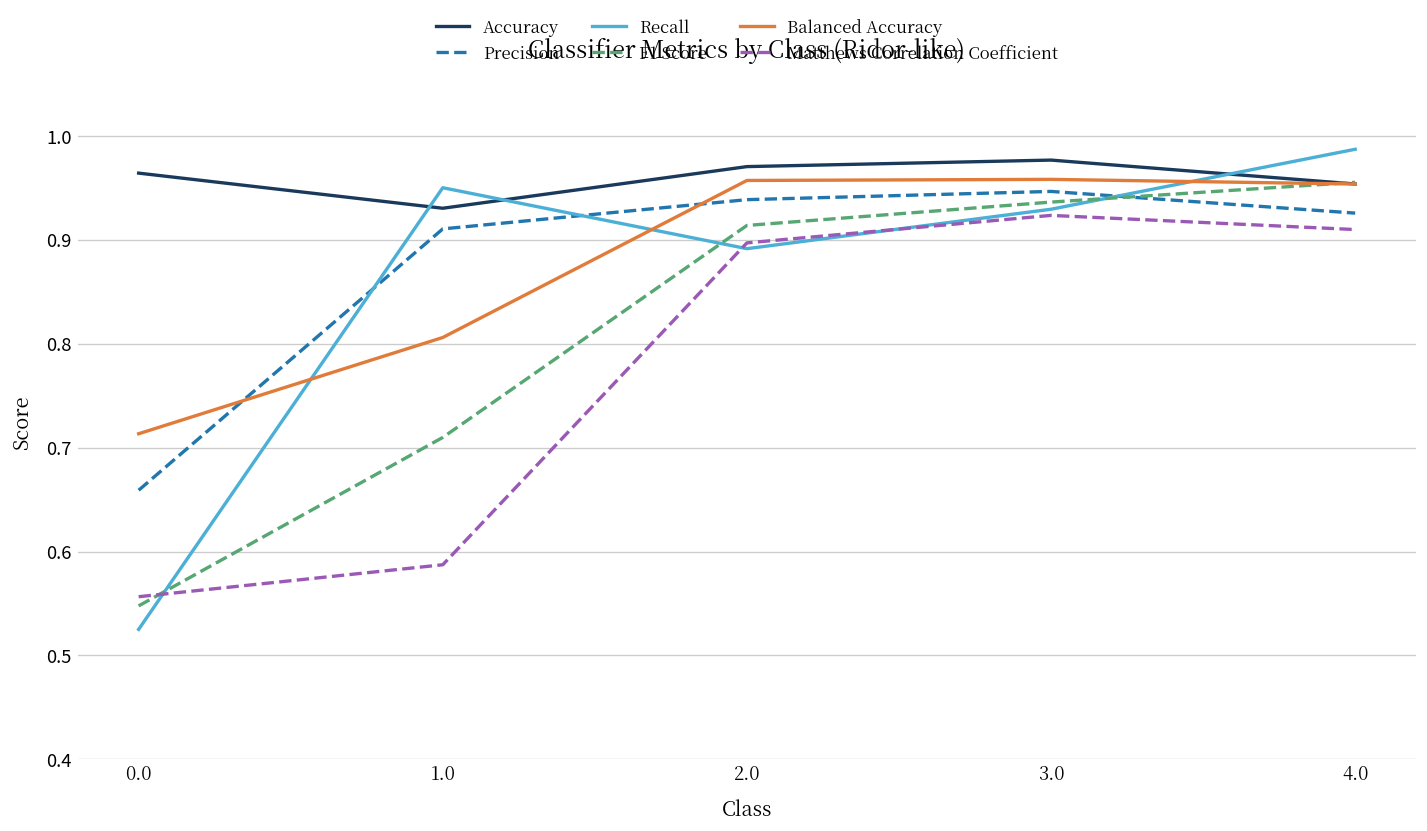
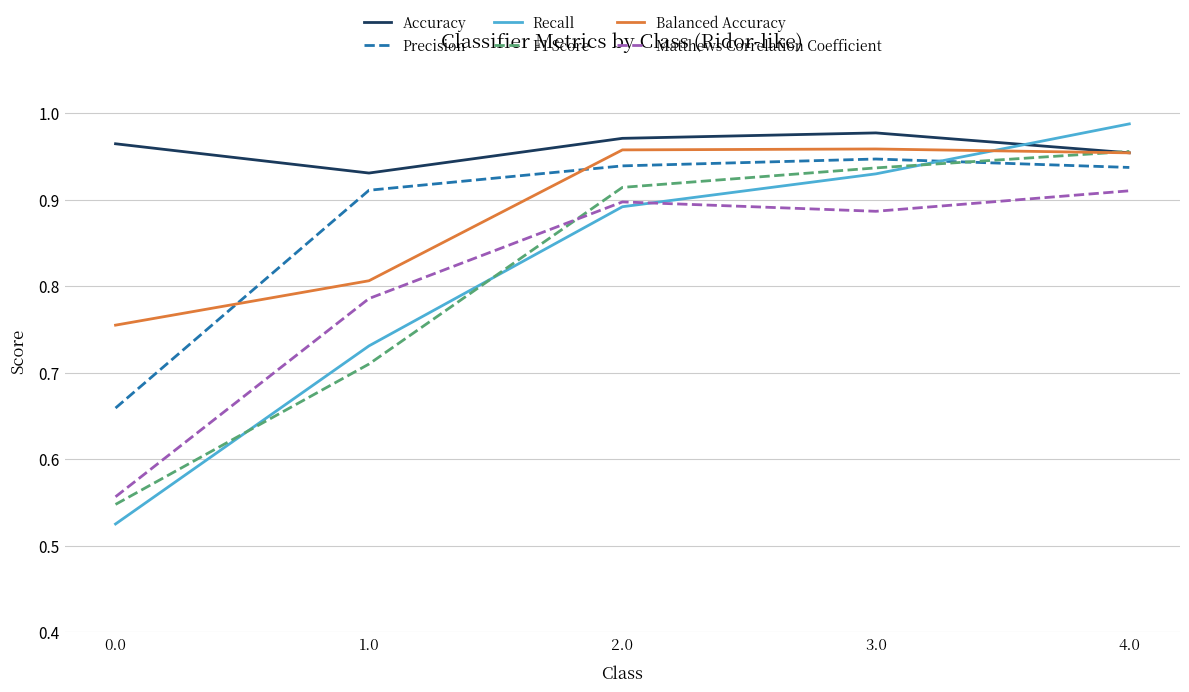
Balanced Accuracy, 0.0: 0.71 -> 0.75
Recall, 1.0: 0.95 -> 0.73
Matthews Correlation Coefficient, 1.0: 0.59 -> 0.79
Matthews Correlation Coefficient, 3.0: 0.92 -> 0.89
Precision, 4.0: 0.93 -> 0.94
